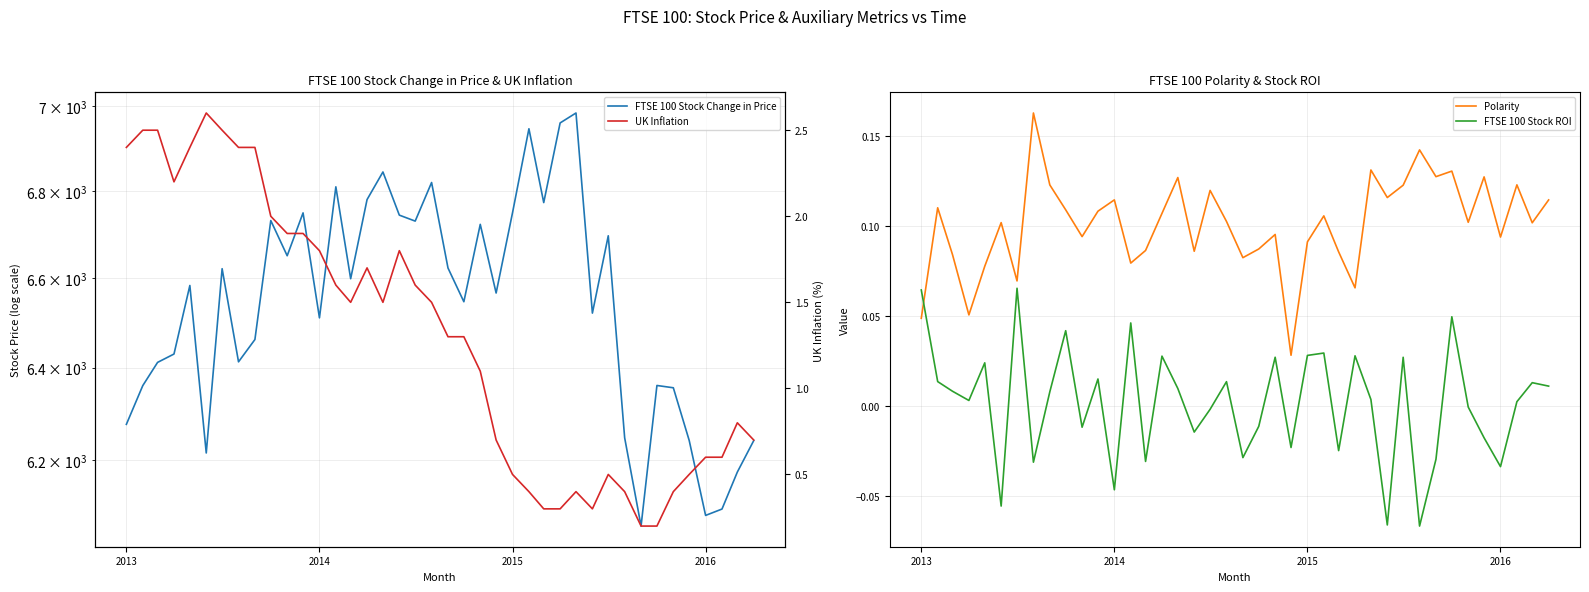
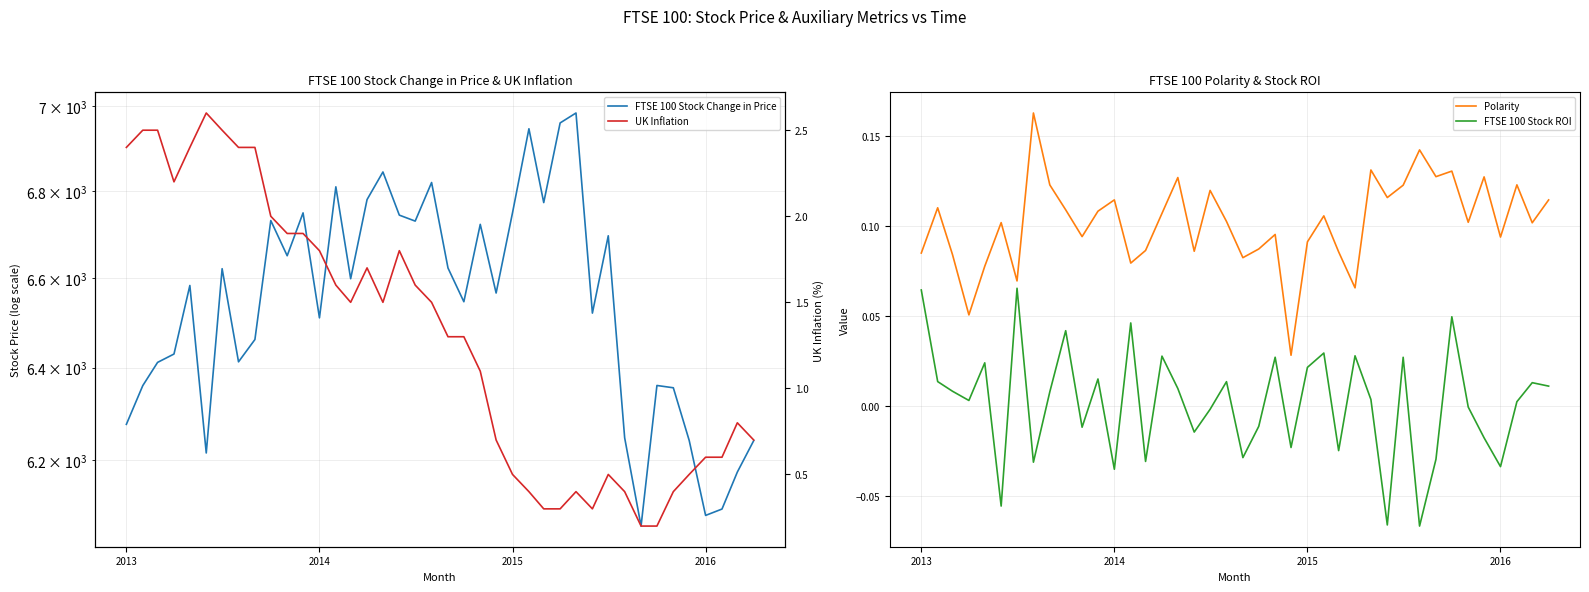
FTSE 100 Polarity & Stock ROI, Polarity, 2013: 0.049 -> 0.085
FTSE 100 Polarity & Stock ROI, FTSE 100 Stock ROI, 2014: -0.047 -> -0.035
FTSE 100 Polarity & Stock ROI, FTSE 100 Stock ROI, 2015: 0.028 -> 0.021
